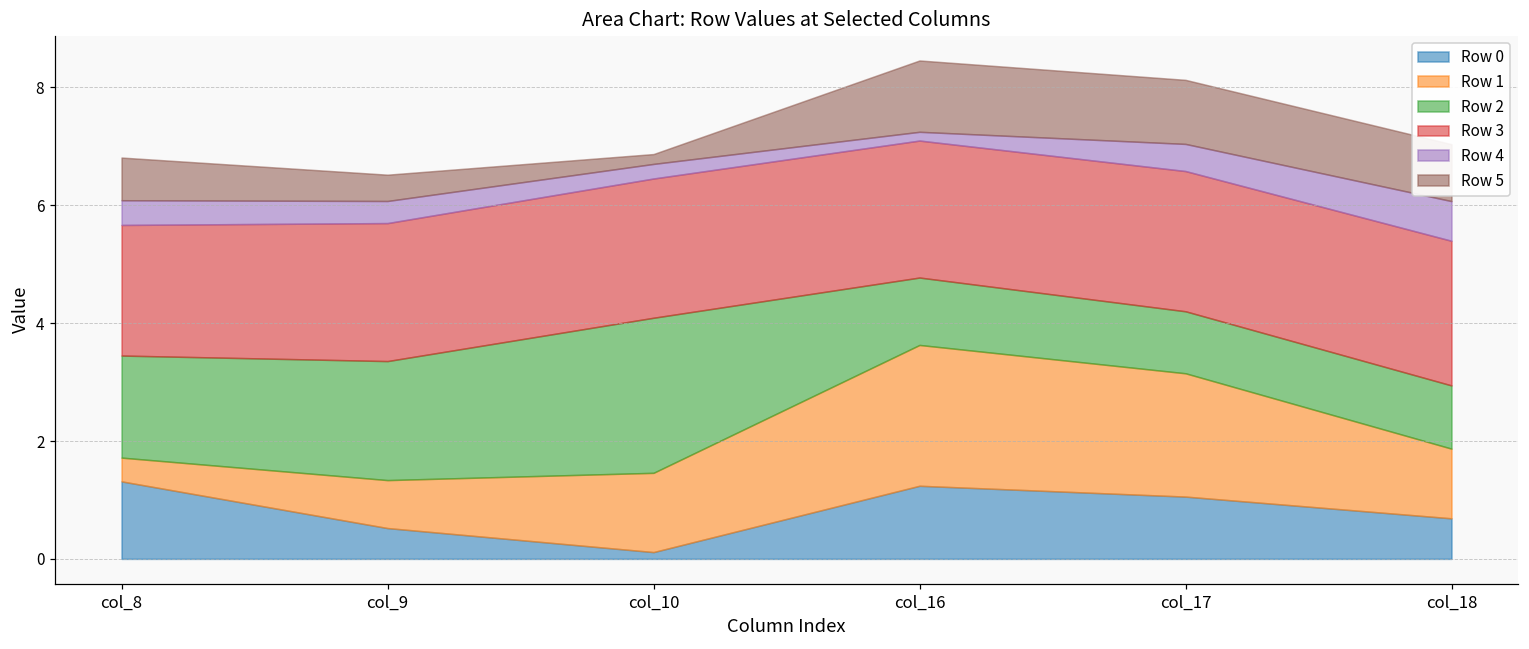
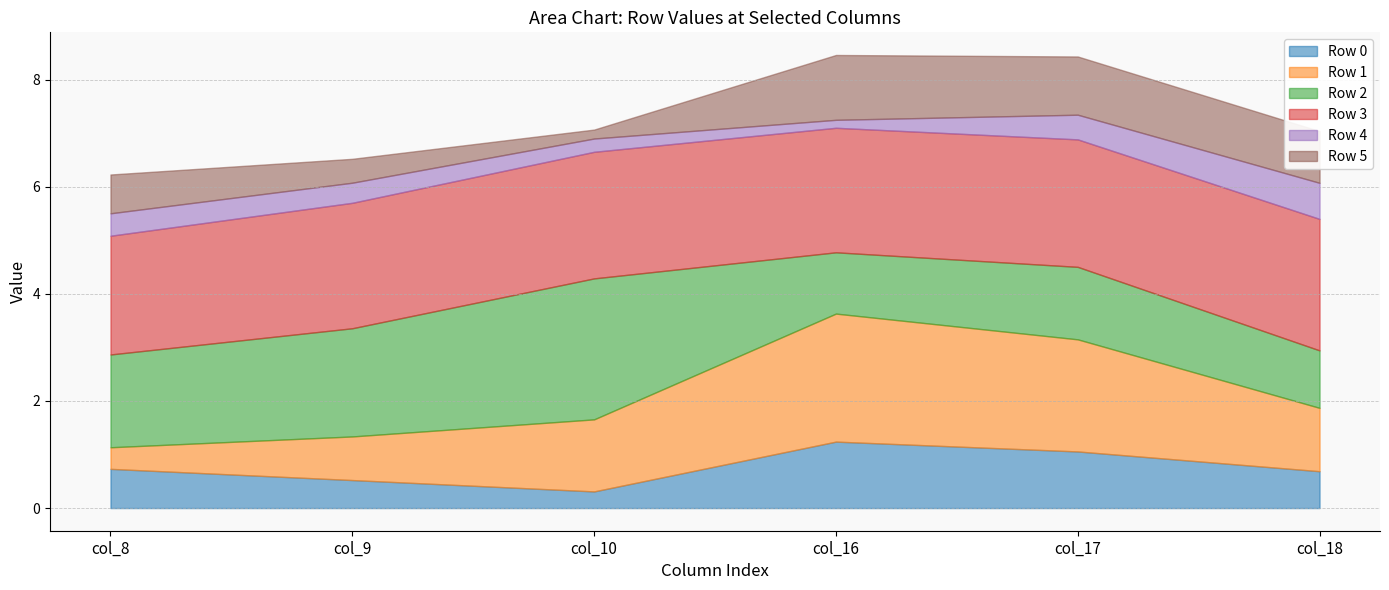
Row 0, col_8: 1.3 -> 0.7
Row 0, col_10: 0.1 -> 0.3
Row 2, col_17: 1.1 -> 1.4
